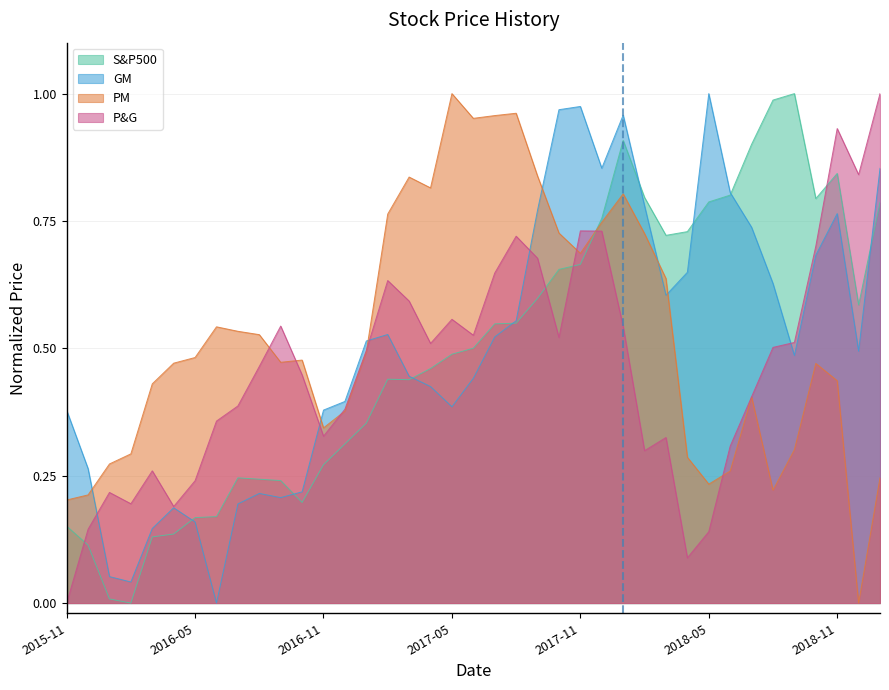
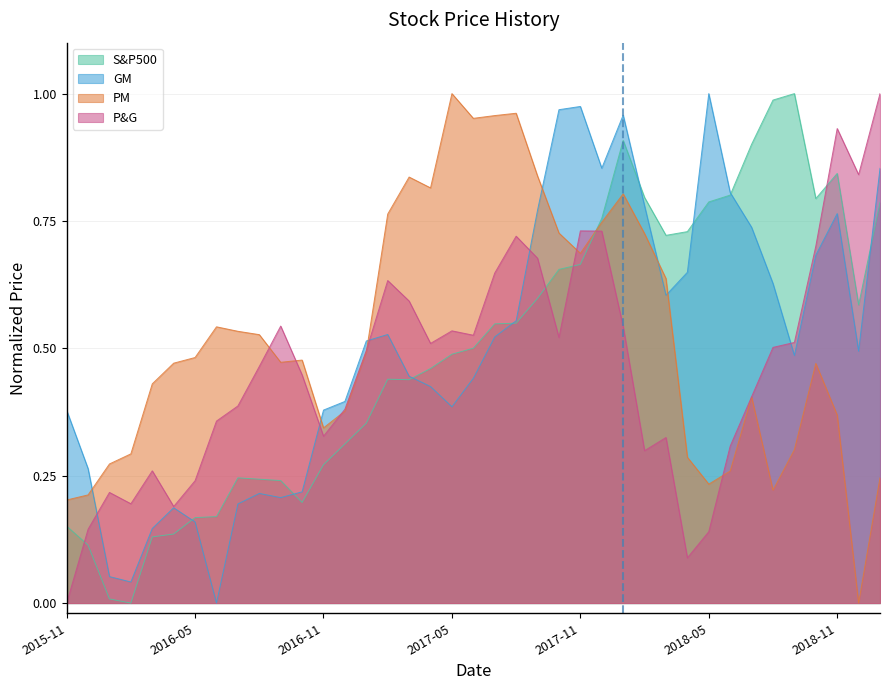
P&G, 2017-05: 0.56 -> 0.53
PM, 2018-11: 0.44 -> 0.37
